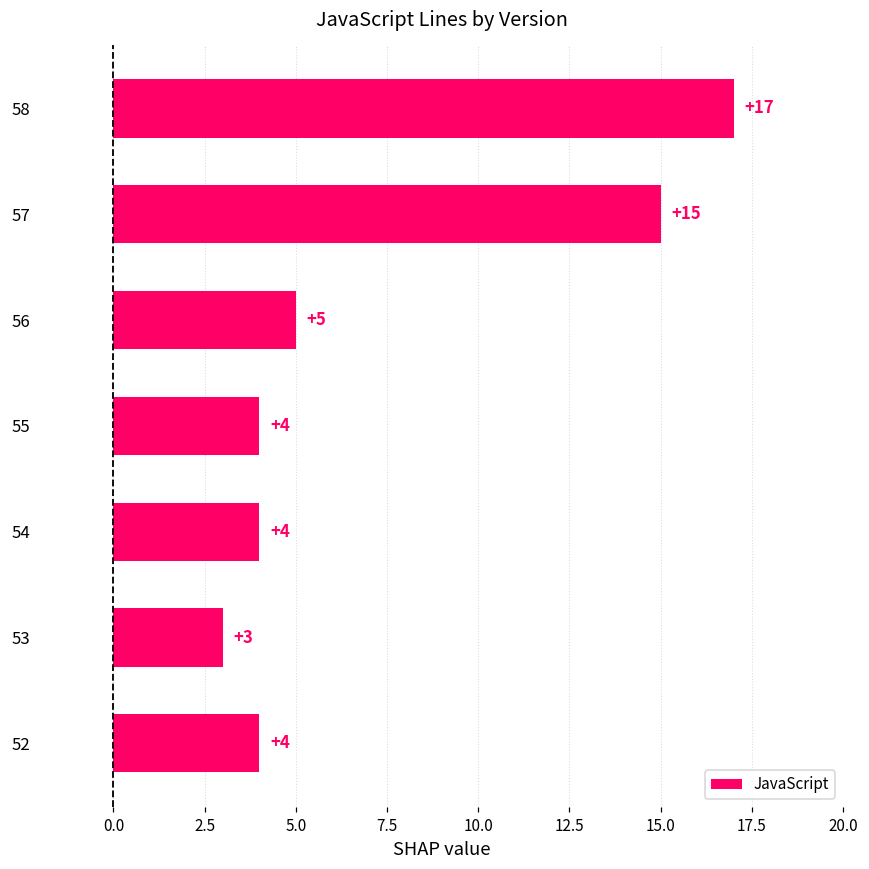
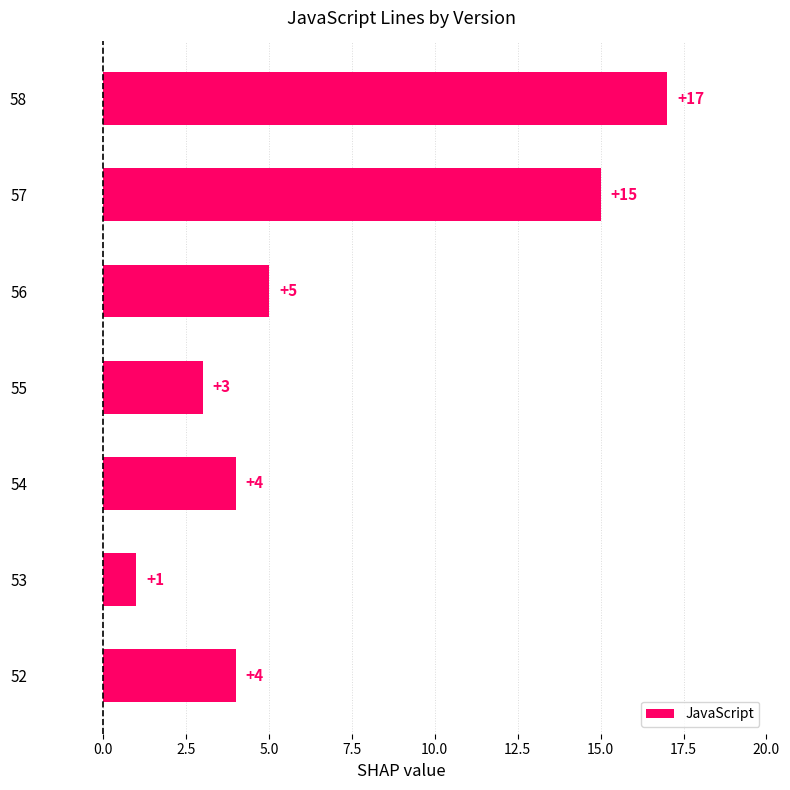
55: +4 -> +3
53: +3 -> +1
